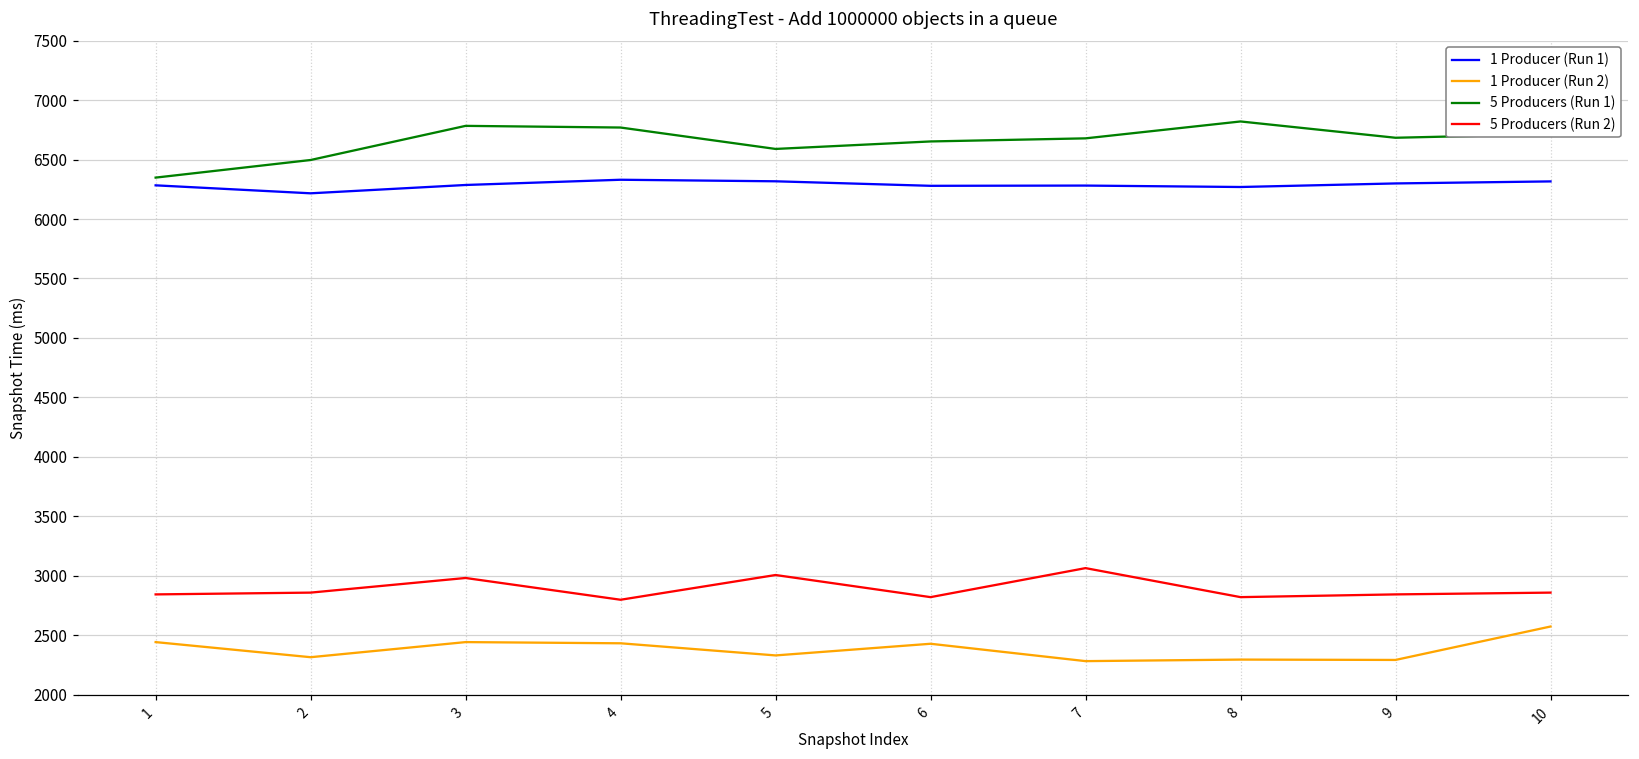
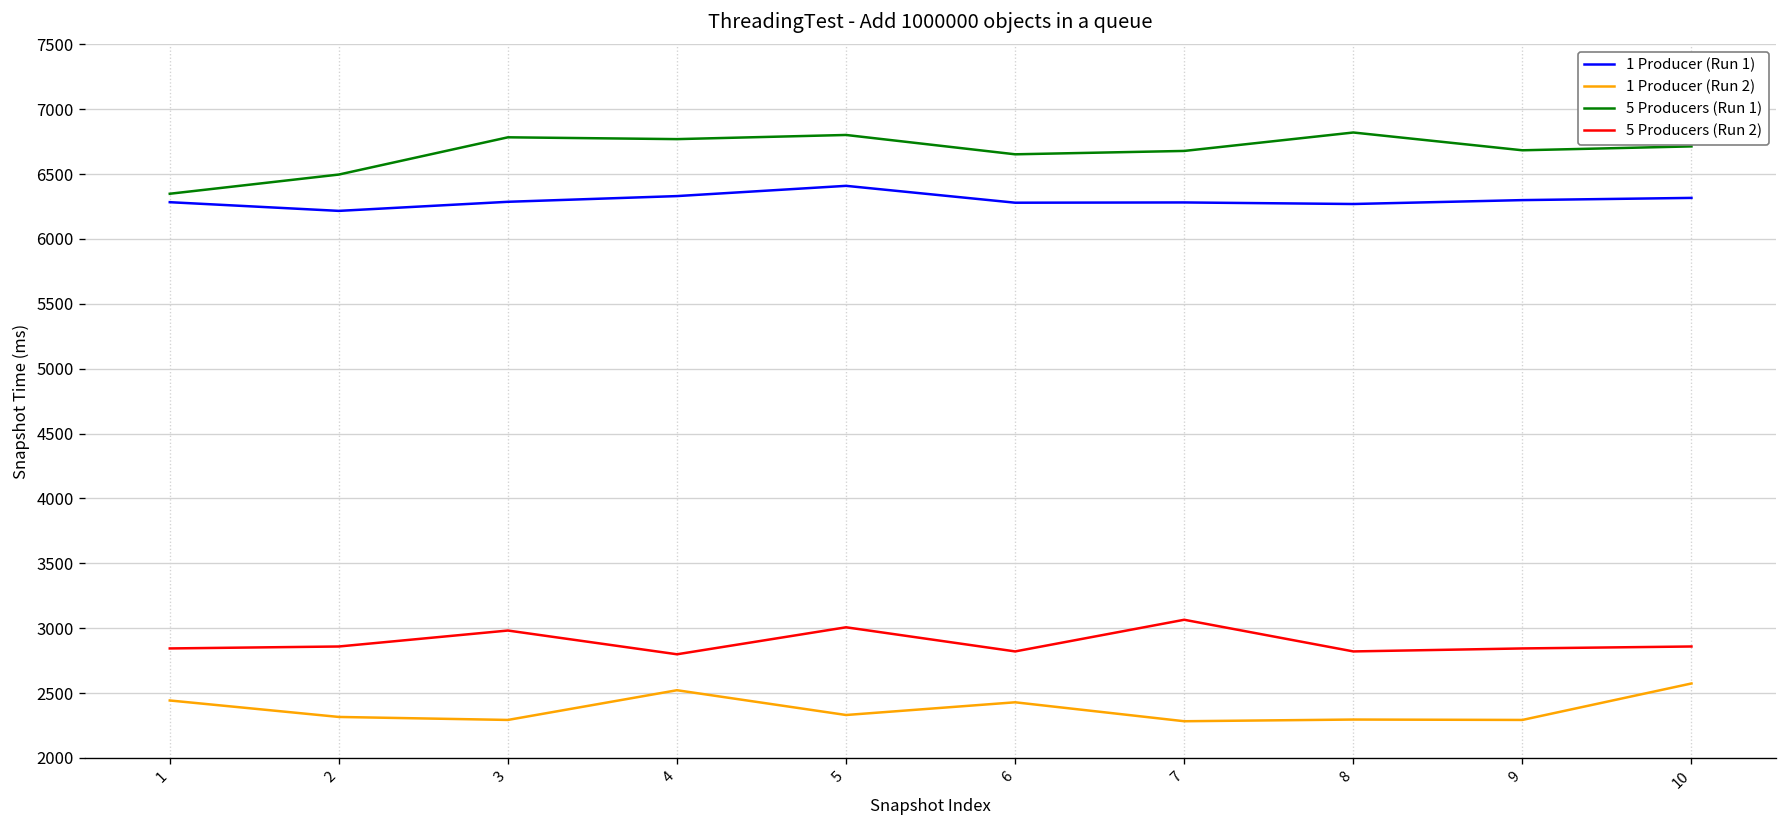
1 Producer (Run 2), 3: 2440 -> 2290
1 Producer (Run 2), 4: 2430 -> 2520
1 Producer (Run 1), 5: 6320 -> 6410
5 Producers (Run 1), 5: 6590 -> 6800
